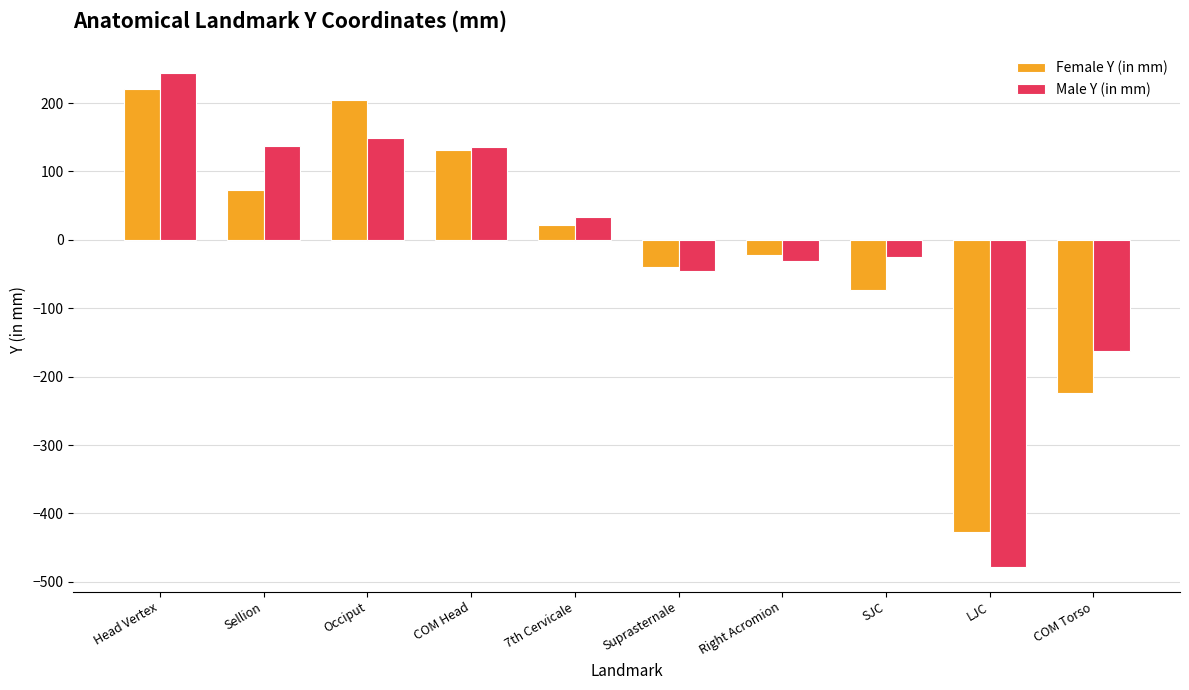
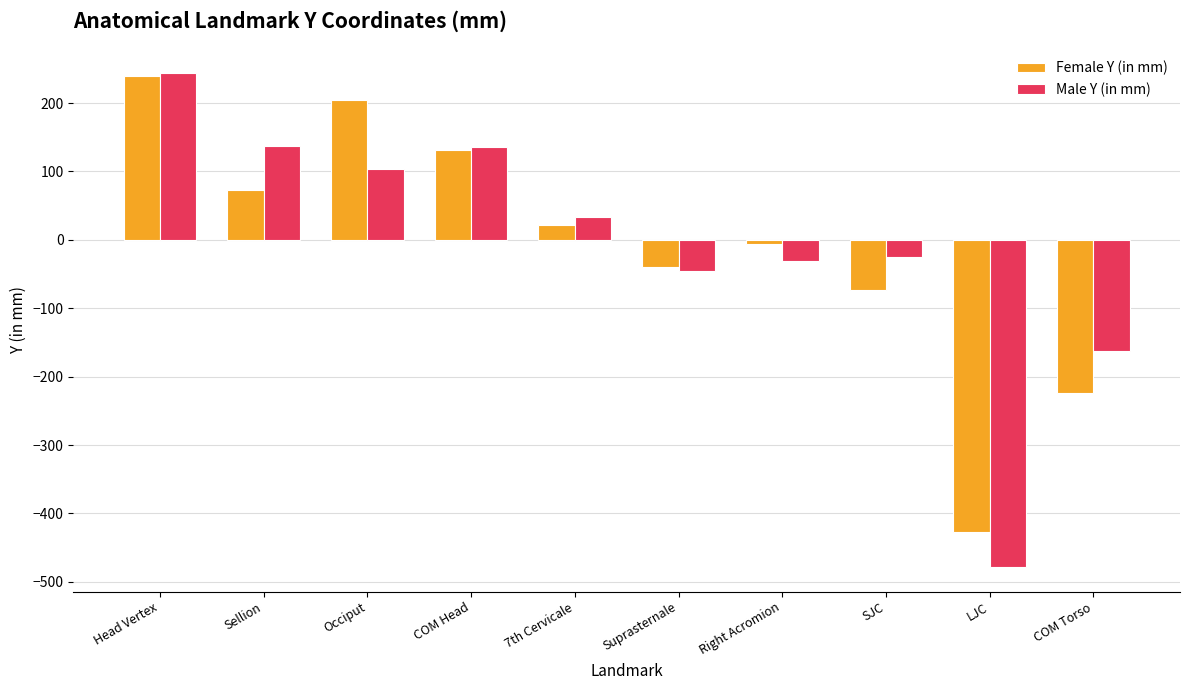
Female Y (in mm), Head Vertex: 220 -> 240
Male Y (in mm), Occiput: 150 -> 100
Female Y (in mm), Right Acromion: -20 -> -10
